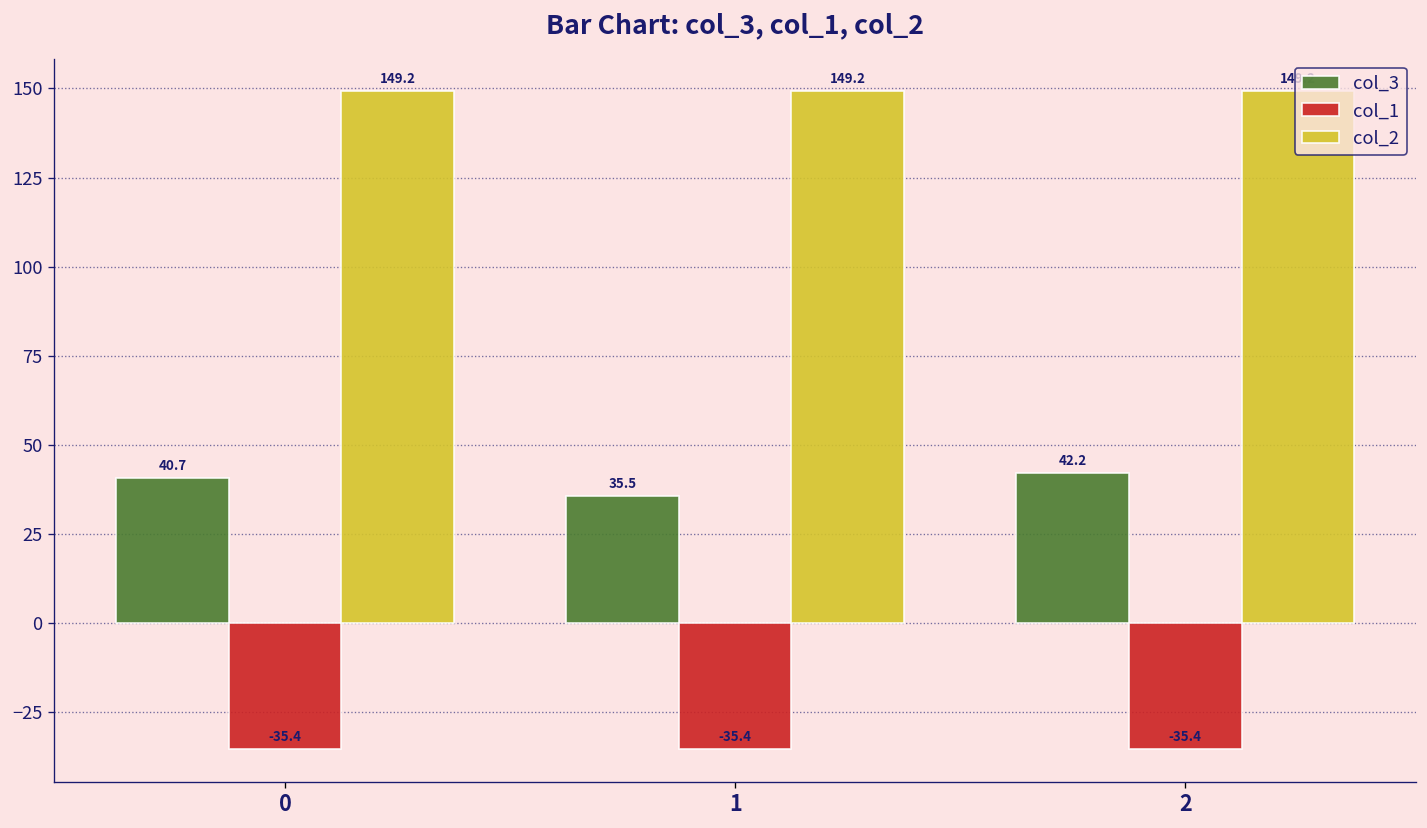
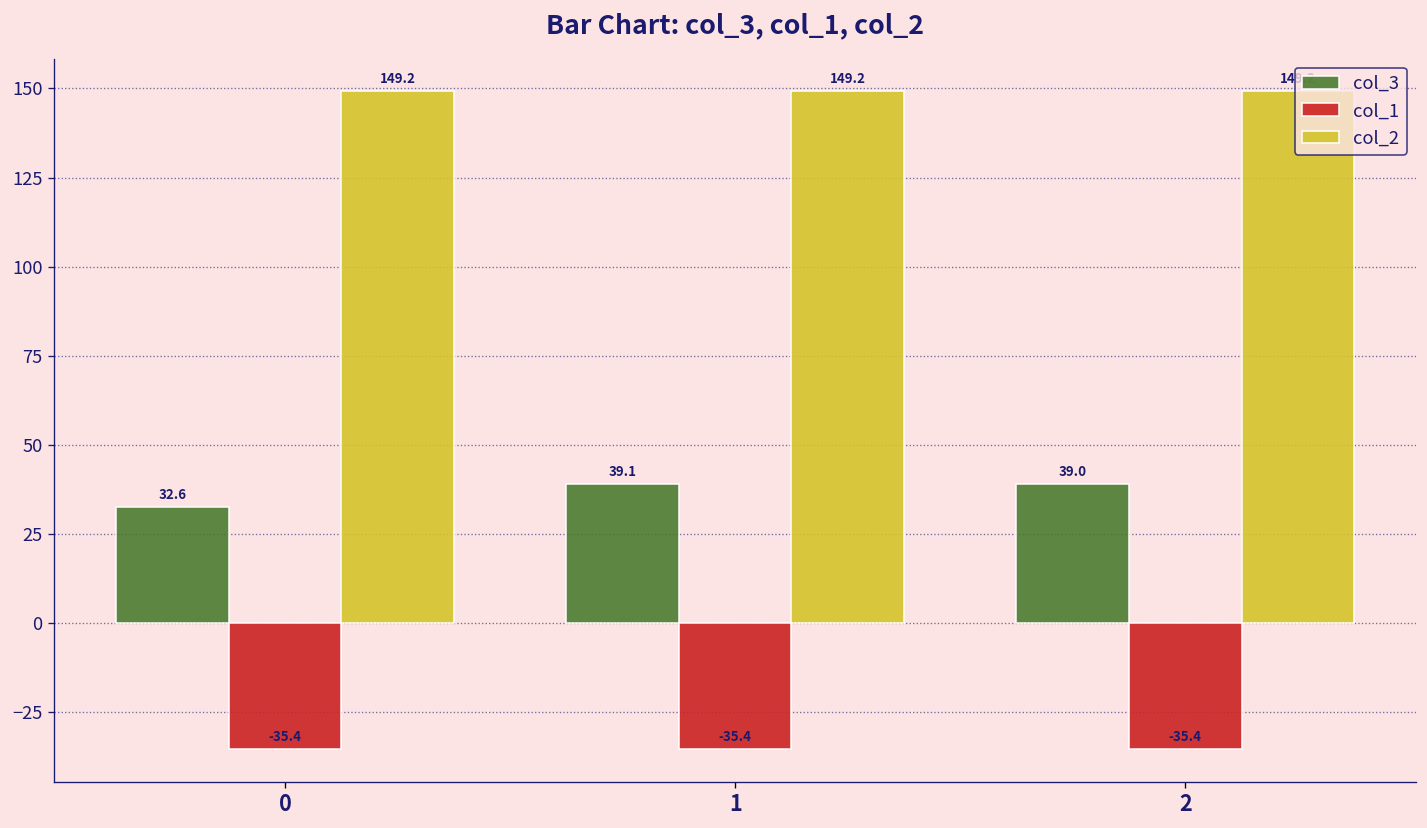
col_3, 0: 40.7 -> 32.6
col_3, 1: 35.5 -> 39.1
col_3, 2: 42.2 -> 39.0
